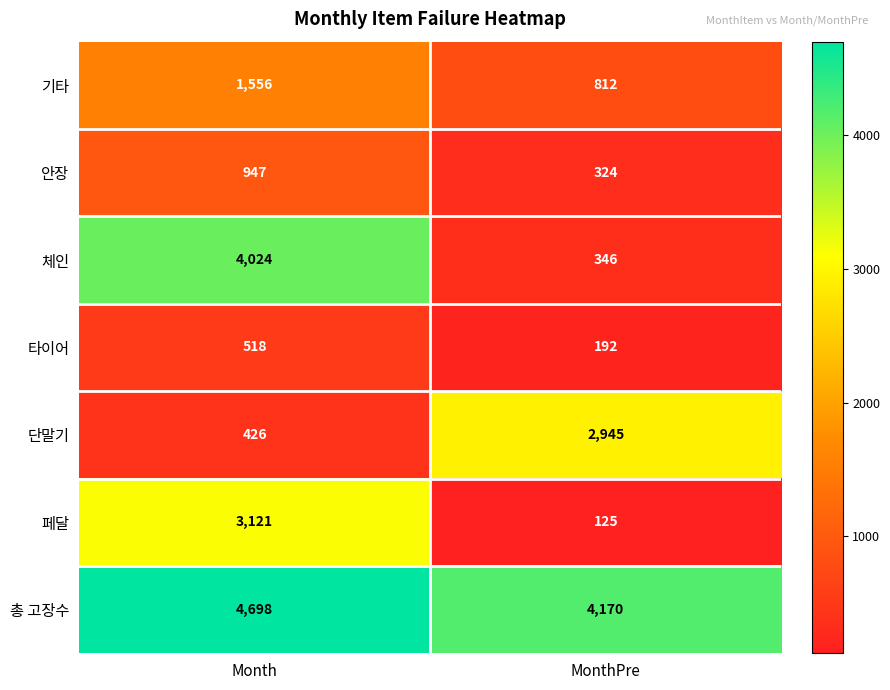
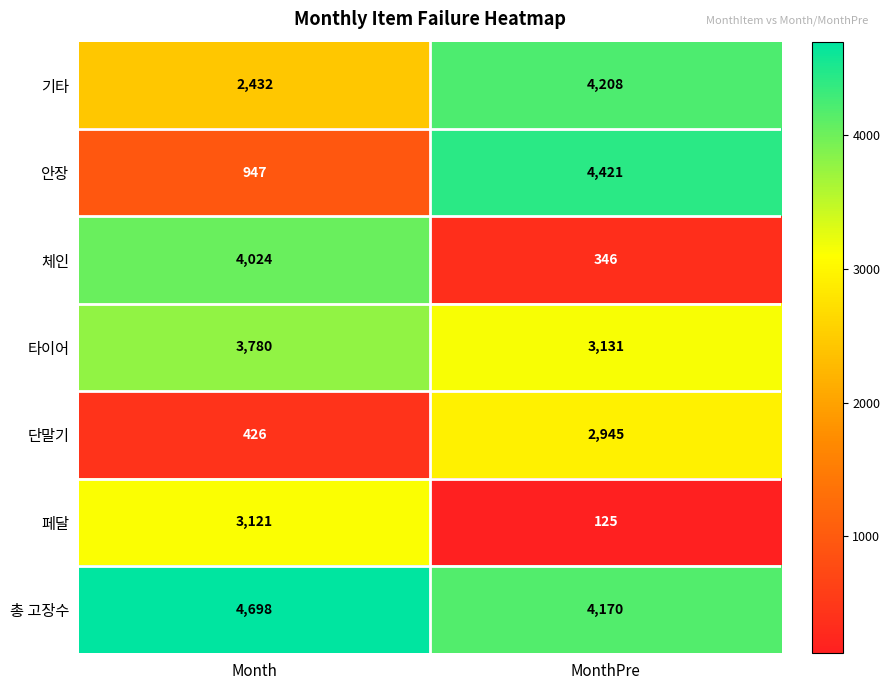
기타, Month: 1,556 -> 2,432
기타, MonthPre: 812 -> 4,208
안장, MonthPre: 324 -> 4,421
타이어, Month: 518 -> 3,780
타이어, MonthPre: 192 -> 3,131
